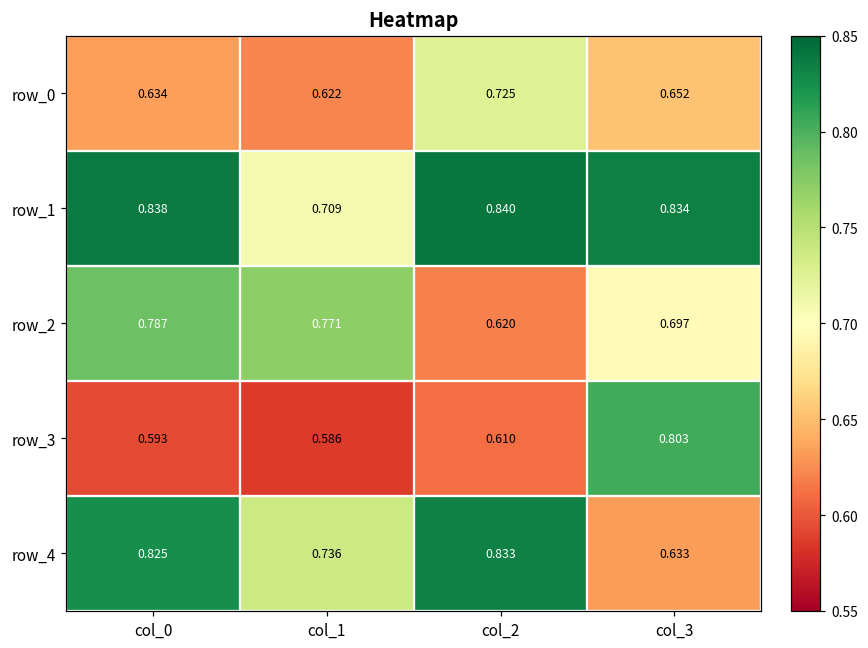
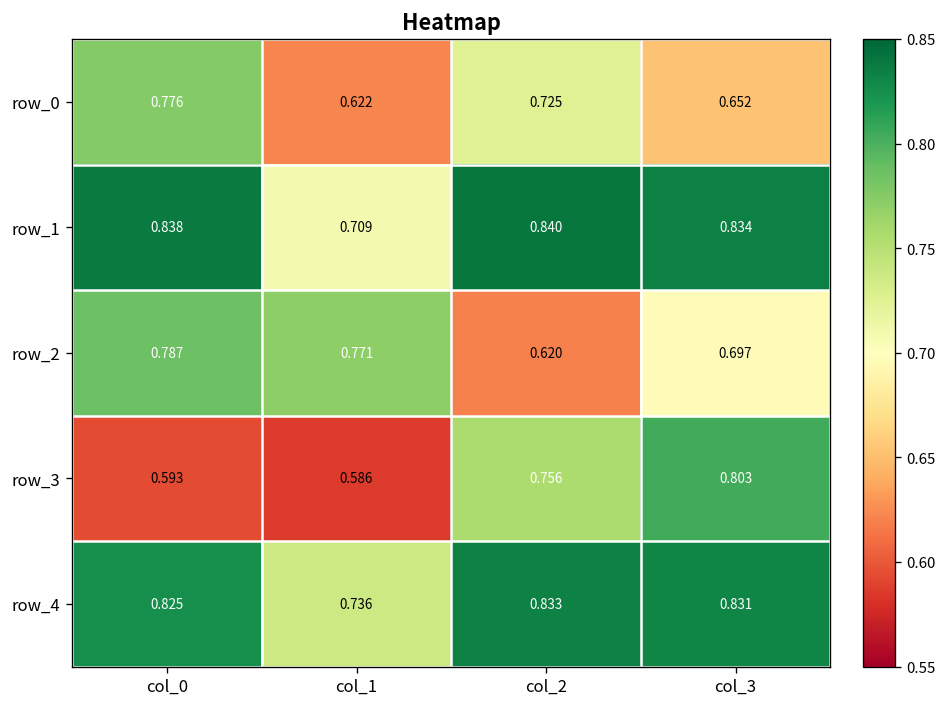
row_0, col_0: 0.634 -> 0.776
row_3, col_2: 0.610 -> 0.756
row_4, col_3: 0.633 -> 0.831
